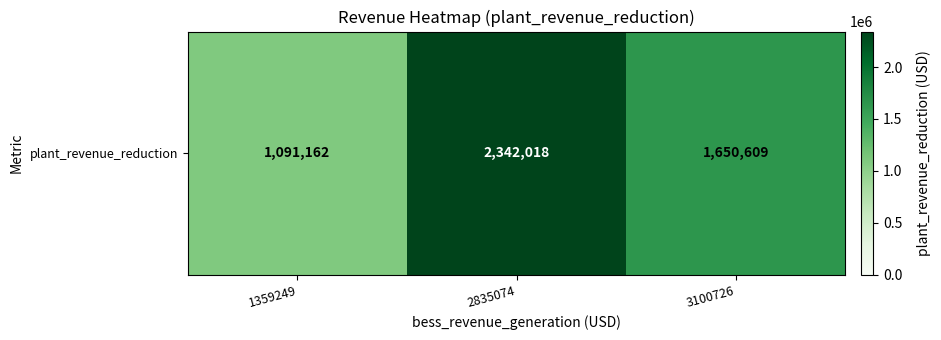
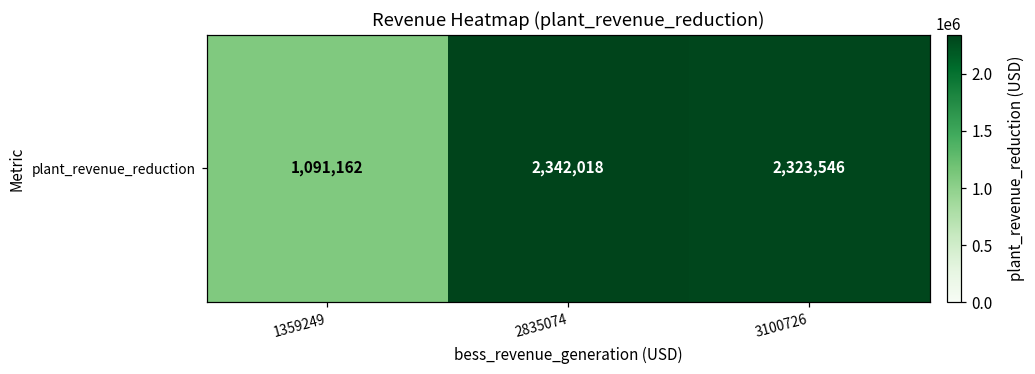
plant_revenue_reduction, 3100726: 1,650,609 -> 2,323,546
